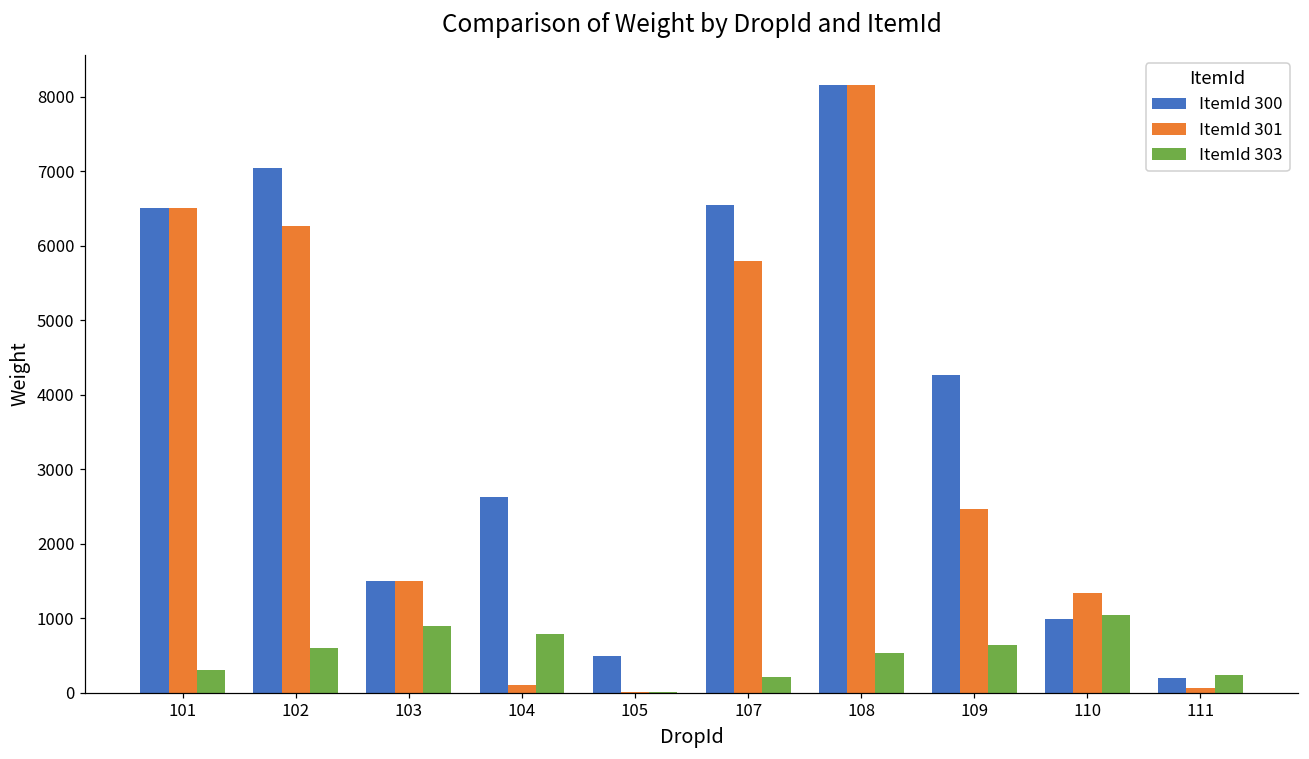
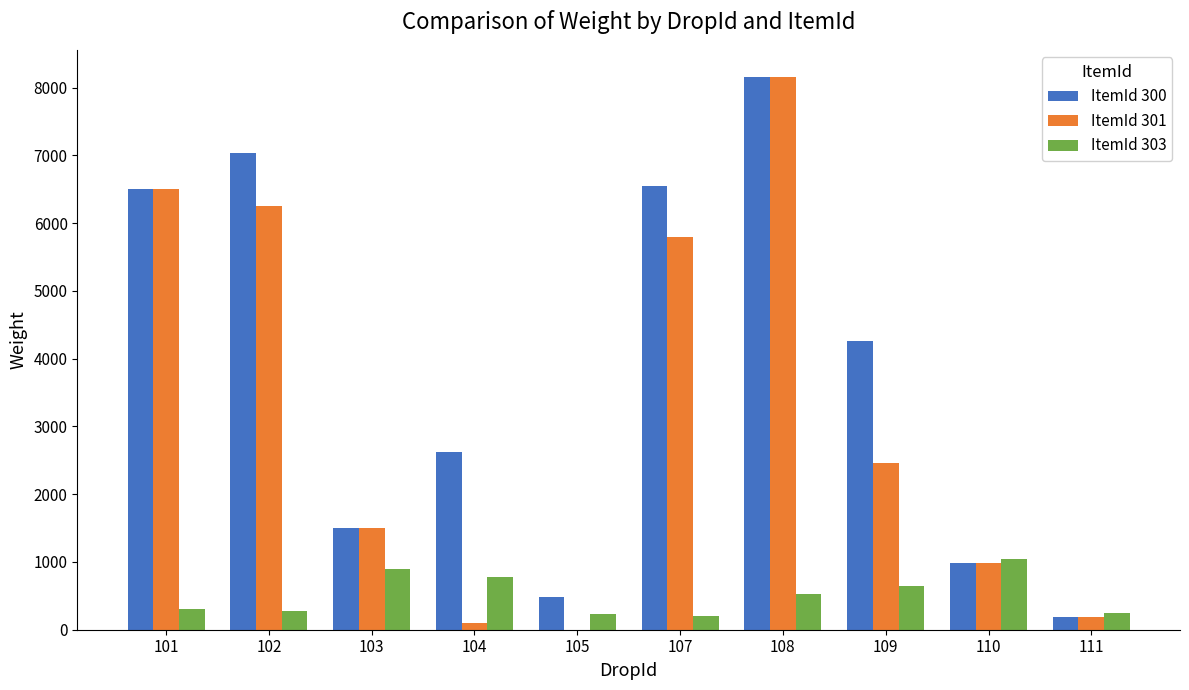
ItemId 303, 102: 600 -> 300
ItemId 303, 105: 0 -> 200
ItemId 301, 110: 1300 -> 1000
ItemId 301, 111: 100 -> 200
